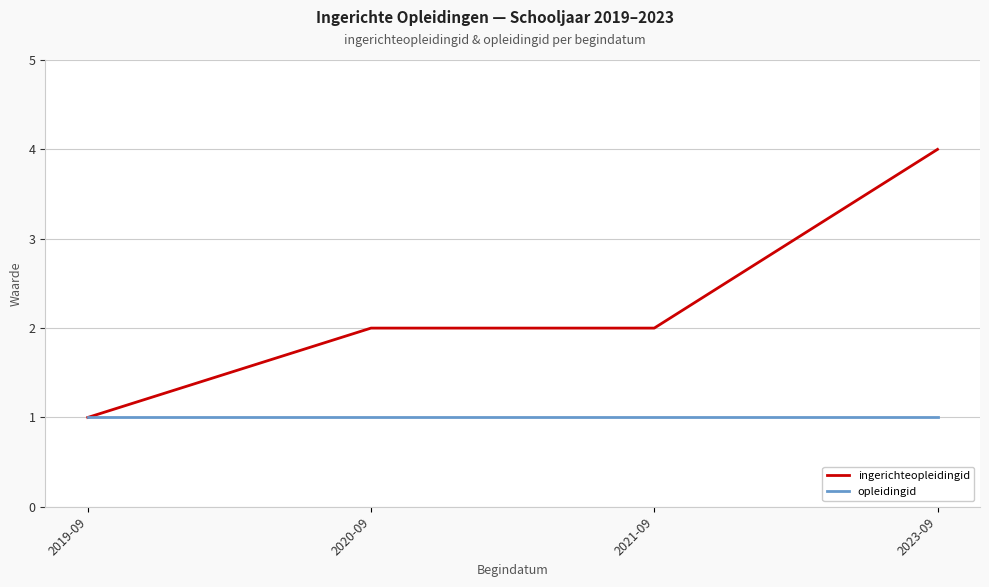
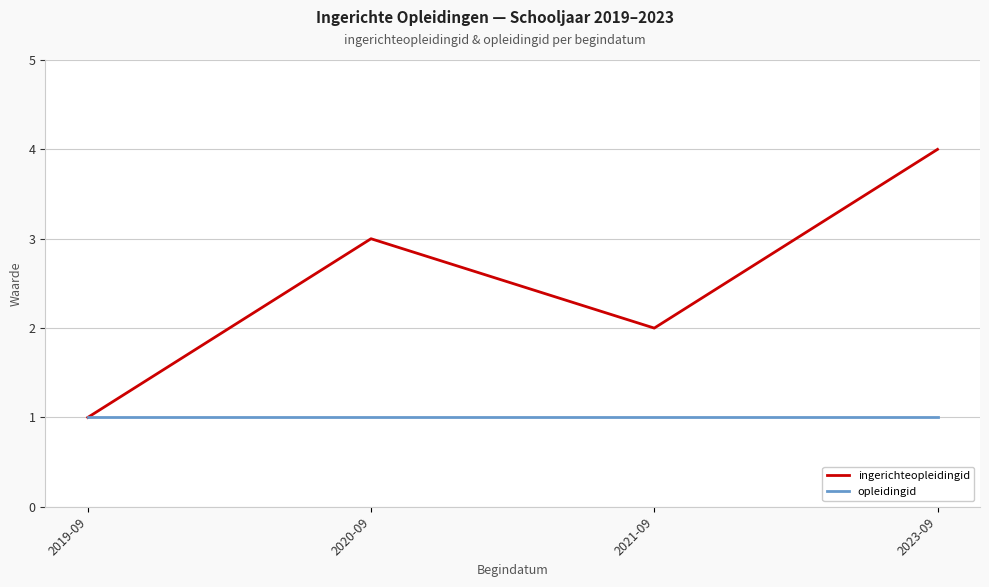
ingerichteopleidingid, 2020-09: 2 -> 3
